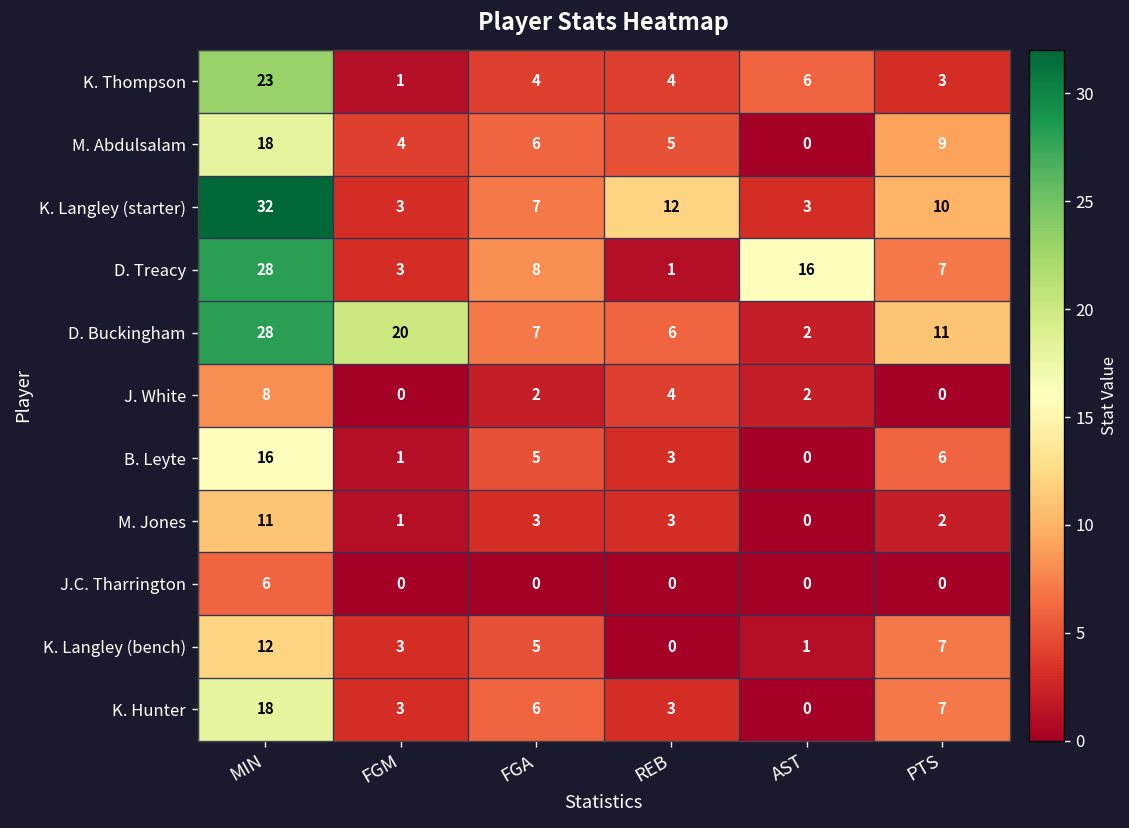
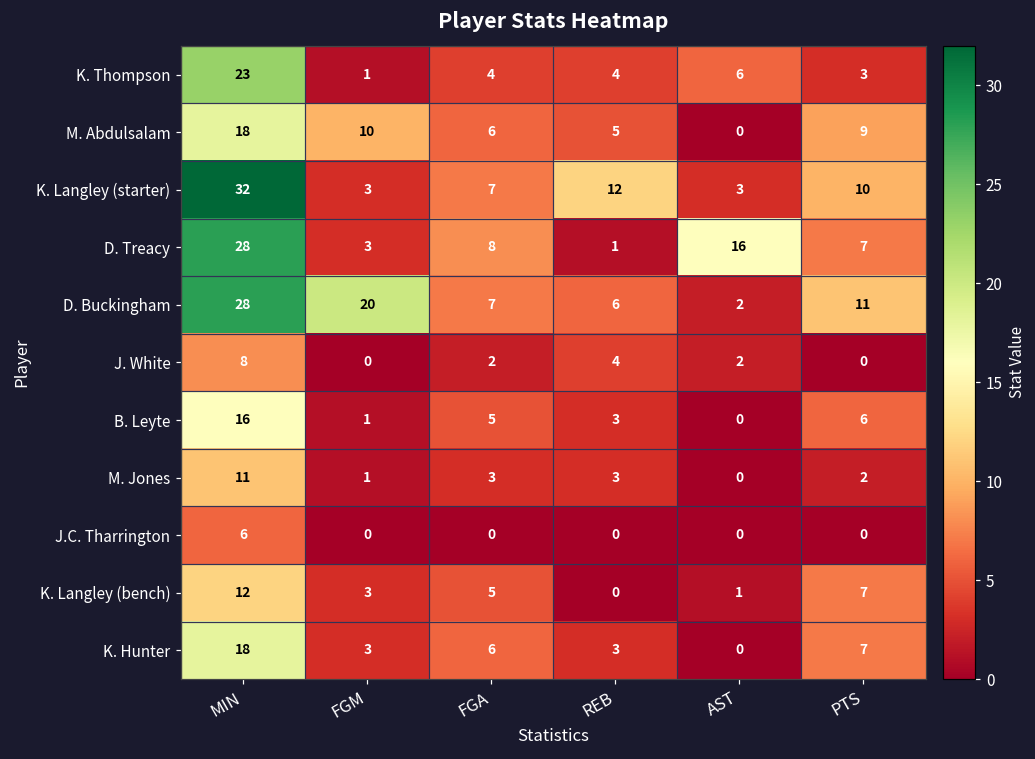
M. Abdulsalam, FGM: 4 -> 10
